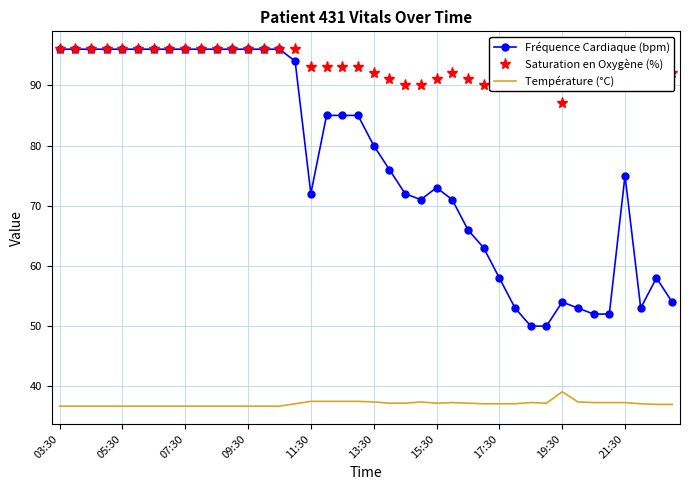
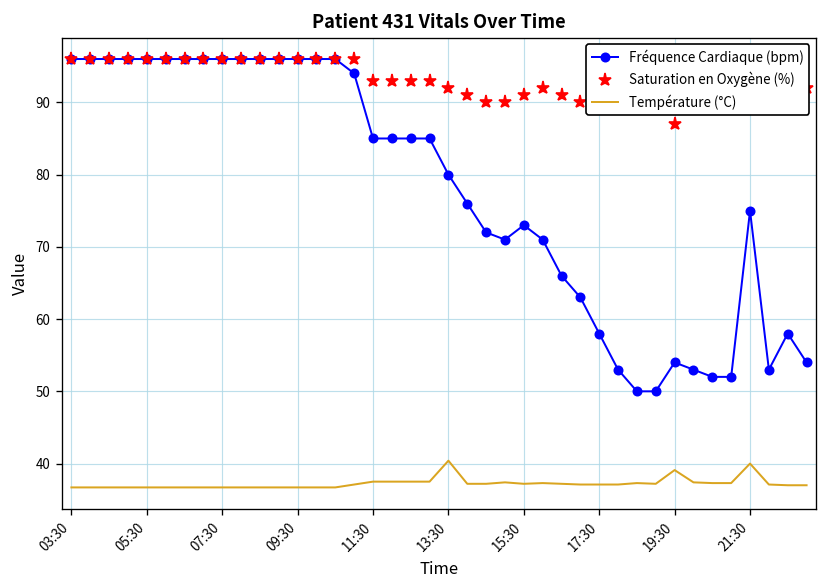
Fréquence Cardiaque (bpm), 11:30: 72 -> 85
Température (°C), 13:30: 37 -> 40
Température (°C), 21:30: 37 -> 40
